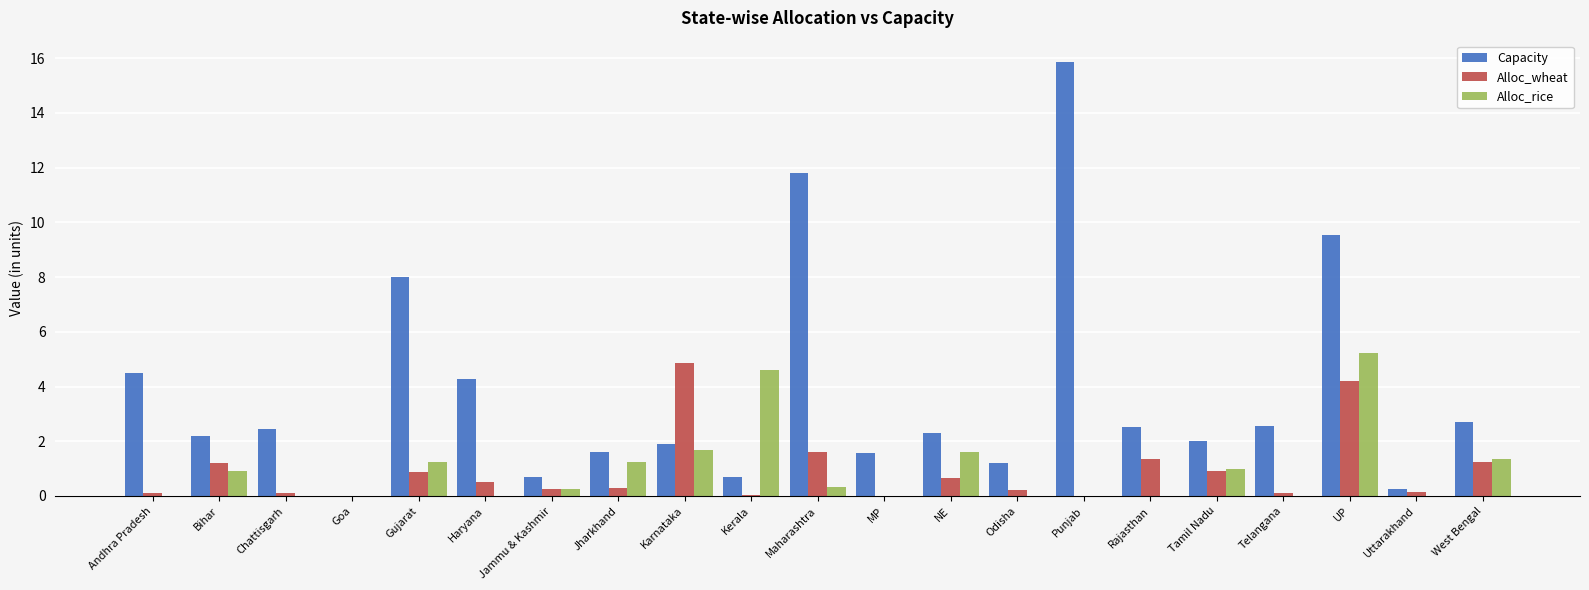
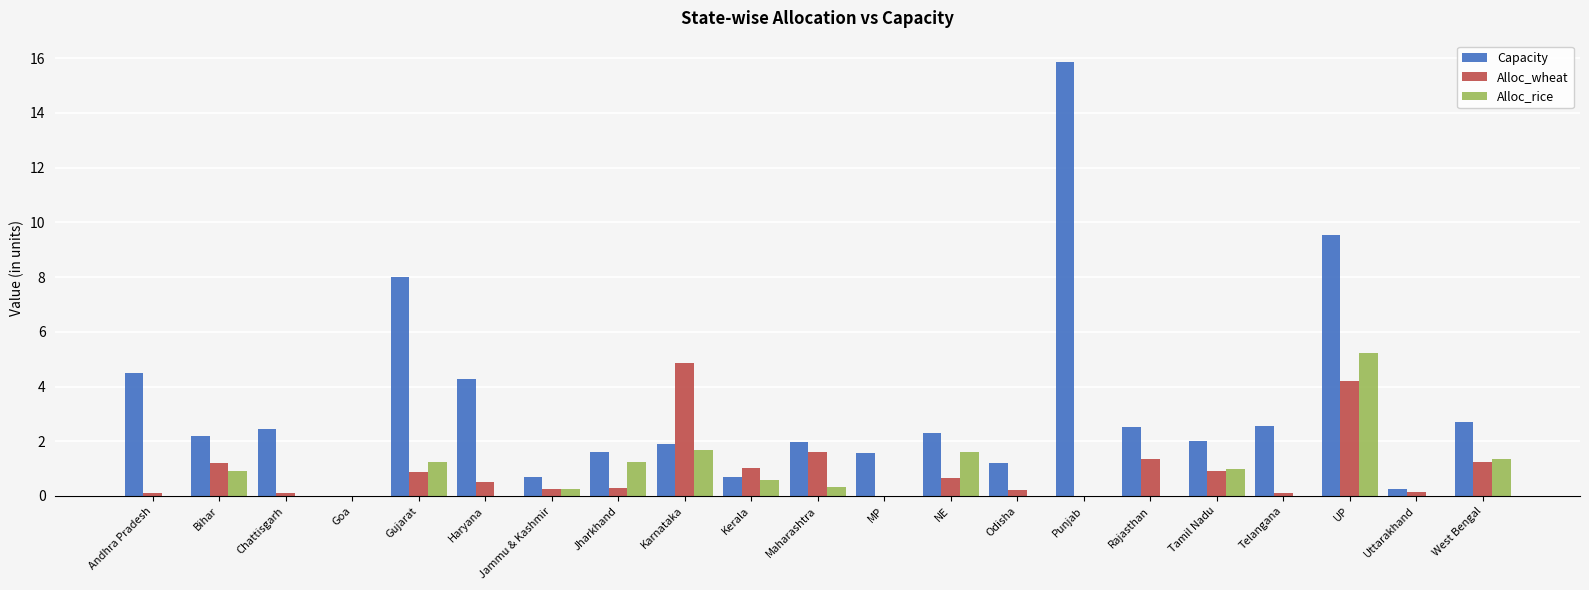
Alloc_wheat, Kerala: 0.1 -> 1.0
Alloc_rice, Kerala: 4.6 -> 0.6
Capacity, Maharashtra: 11.8 -> 2.0
